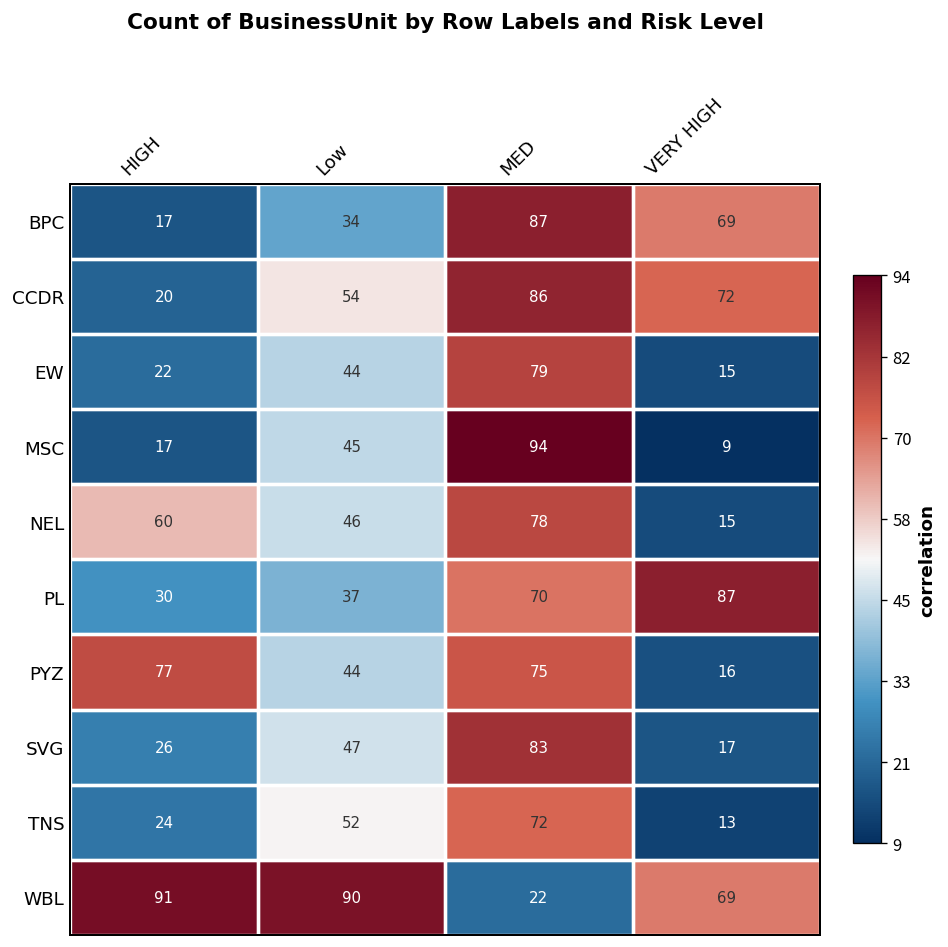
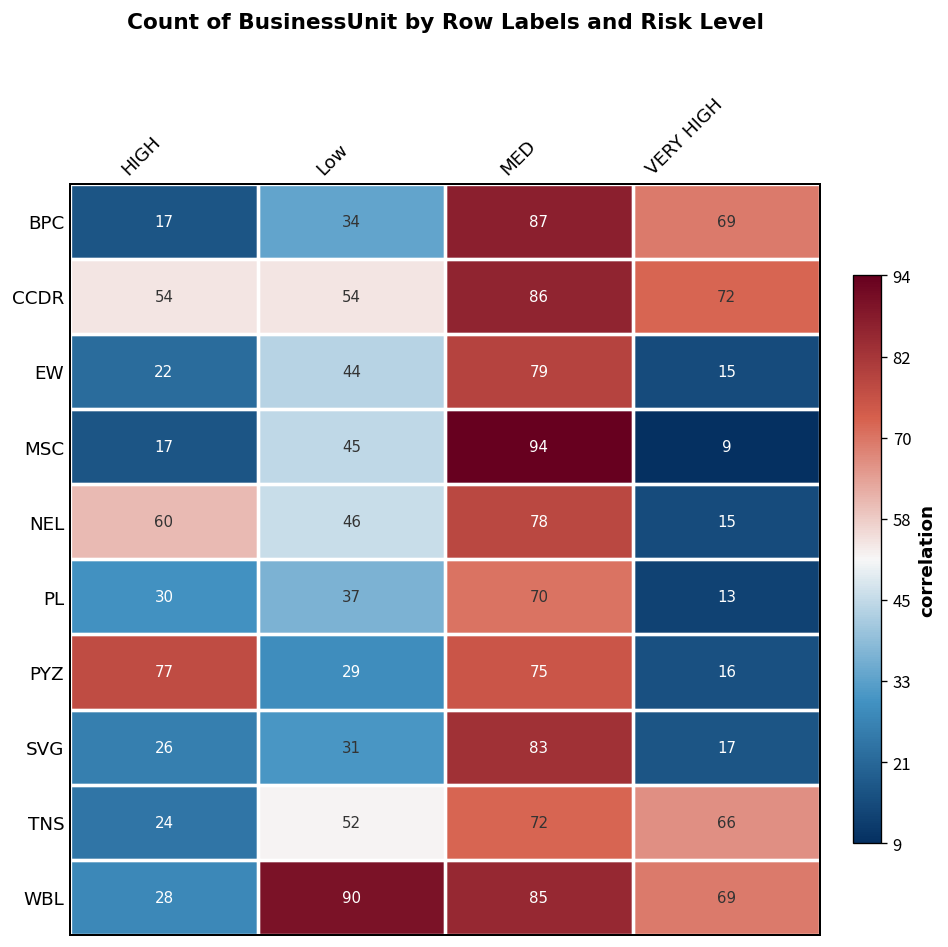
CCDR, HIGH: 20 -> 54
PL, VERY HIGH: 87 -> 13
PYZ, Low: 44 -> 29
SVG, Low: 47 -> 31
TNS, VERY HIGH: 13 -> 66
WBL, HIGH: 91 -> 28
WBL, MED: 22 -> 85
